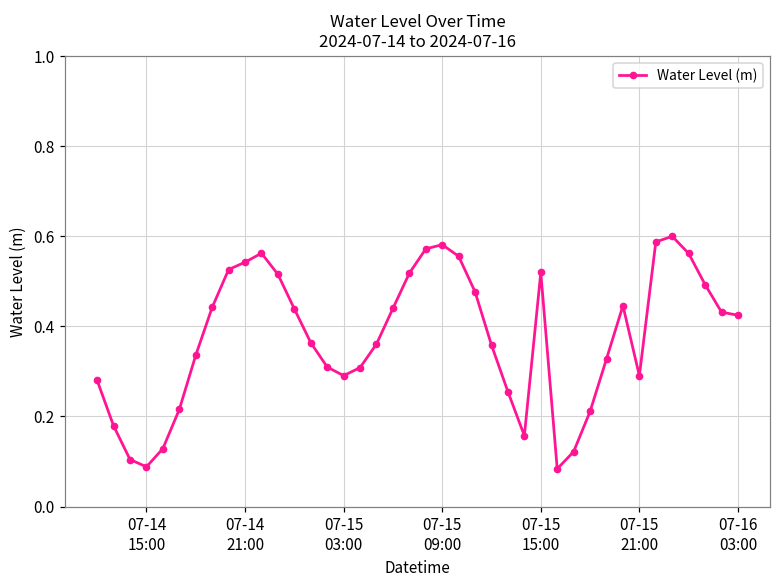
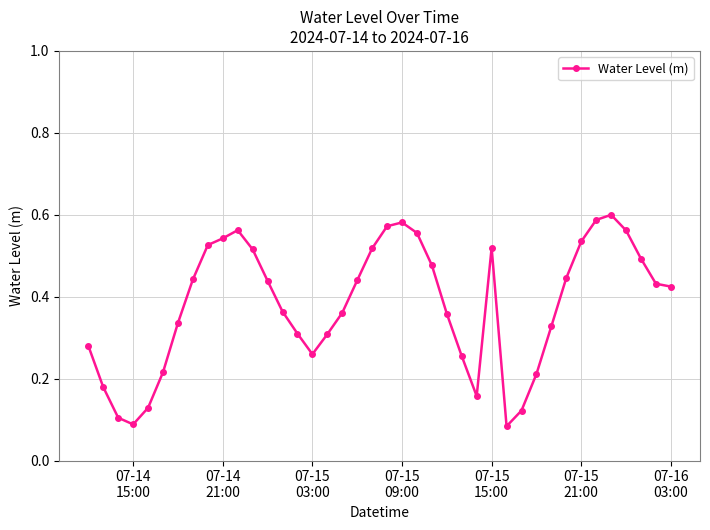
07-15 03:00: 0.29 -> 0.26
07-15 21:00: 0.29 -> 0.53
